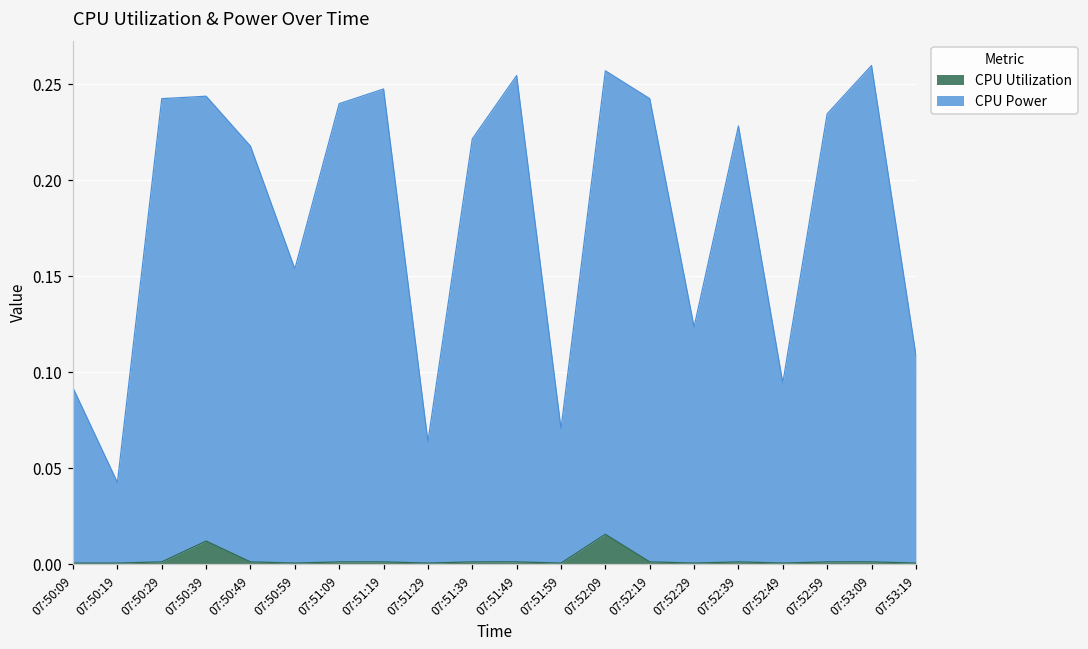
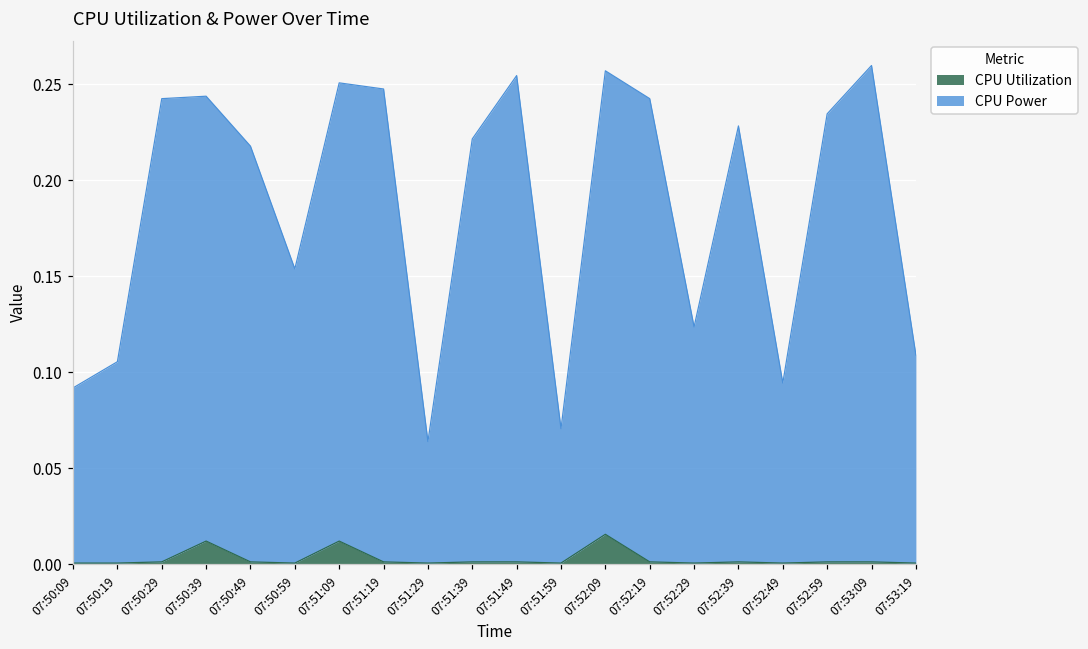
CPU Power, 07:50:19: 0.042 -> 0.105
CPU Utilization, 07:51:09: 0.001 -> 0.012
